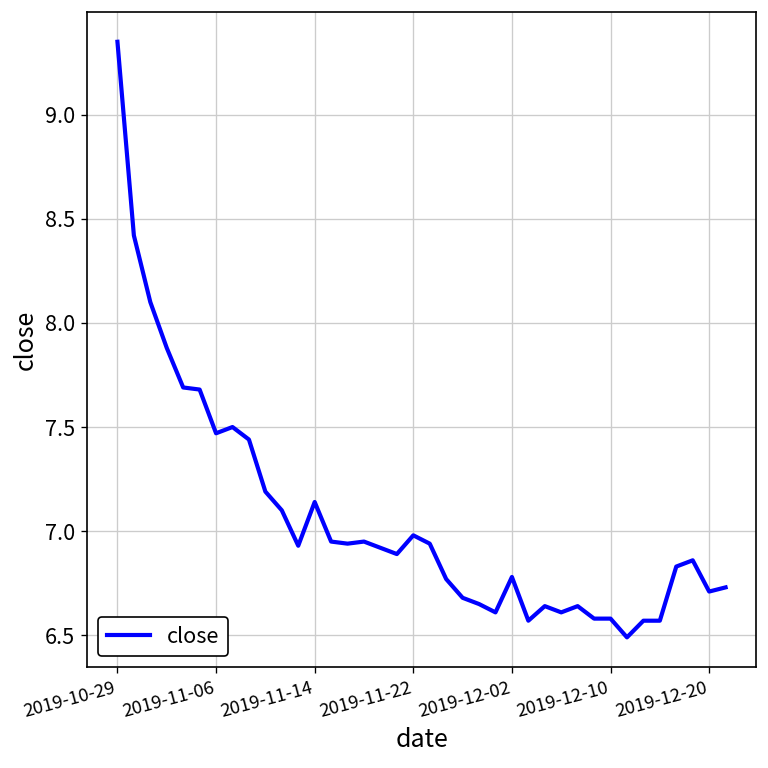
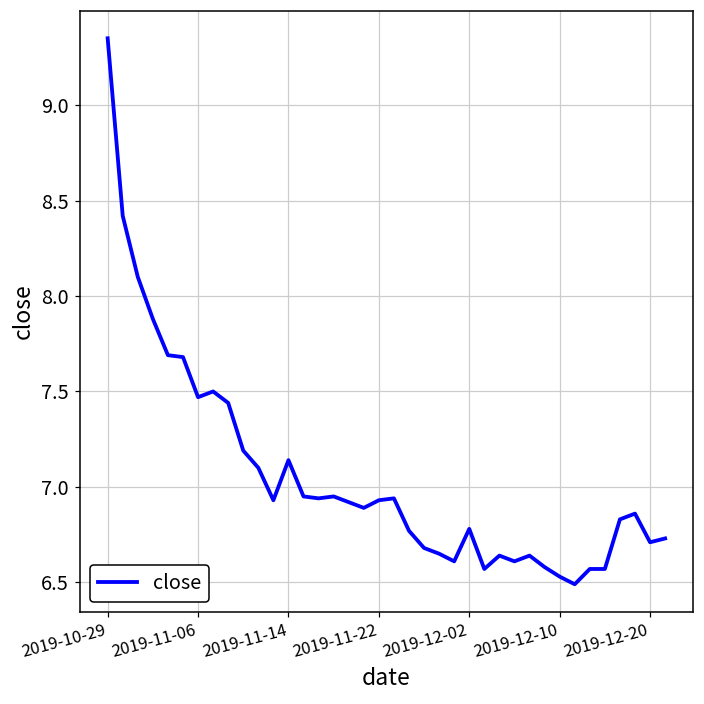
2019-11-22: 6.98 -> 6.93
2019-12-10: 6.58 -> 6.53
